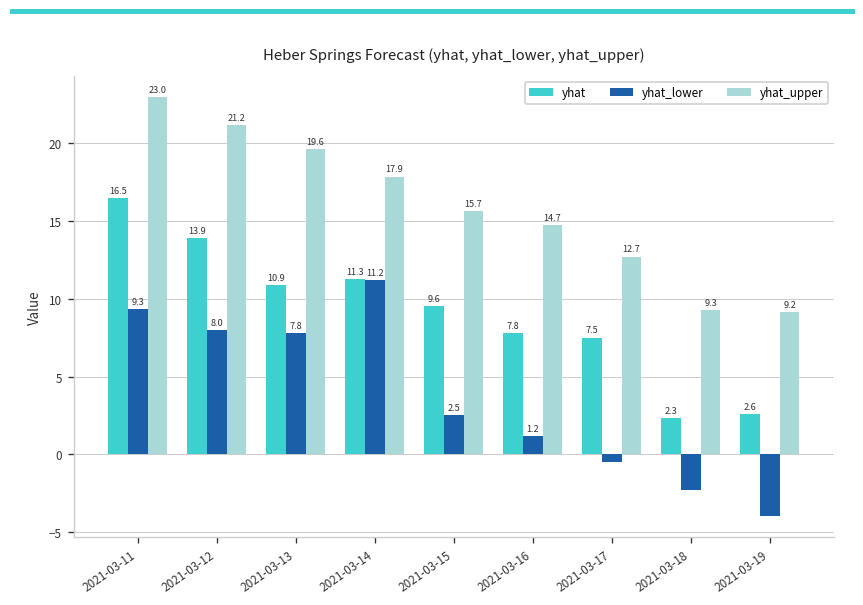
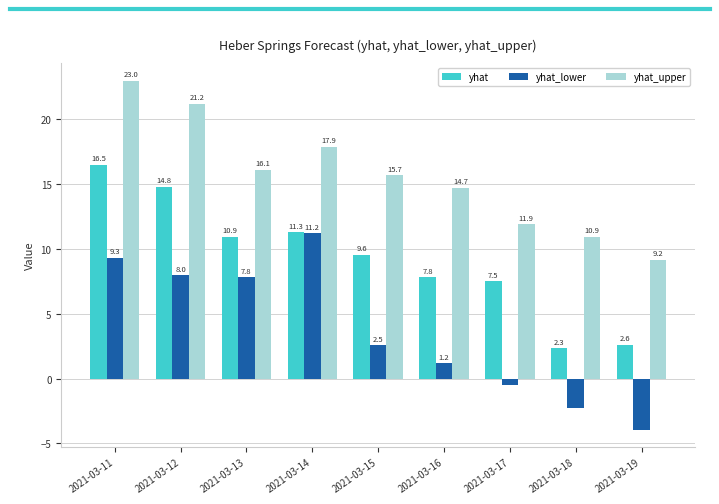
yhat, 2021-03-12: 13.9 -> 14.8
yhat_upper, 2021-03-13: 19.6 -> 16.1
yhat_upper, 2021-03-17: 12.7 -> 11.9
yhat_upper, 2021-03-18: 9.3 -> 10.9
